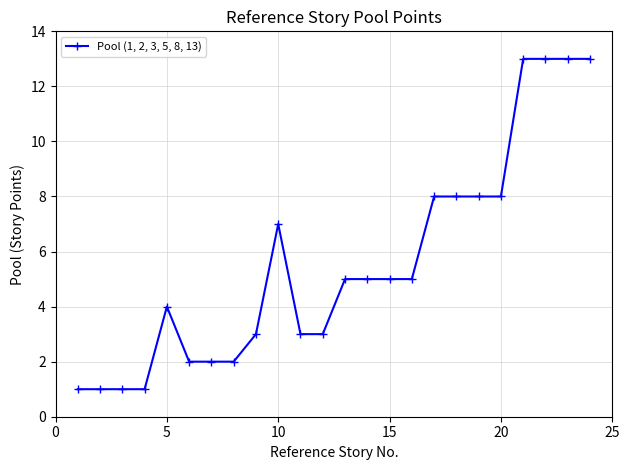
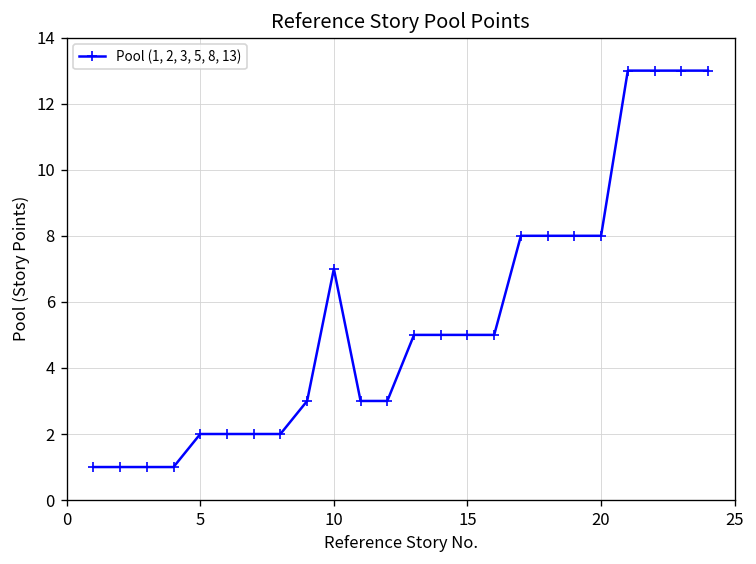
5: 4 -> 2
